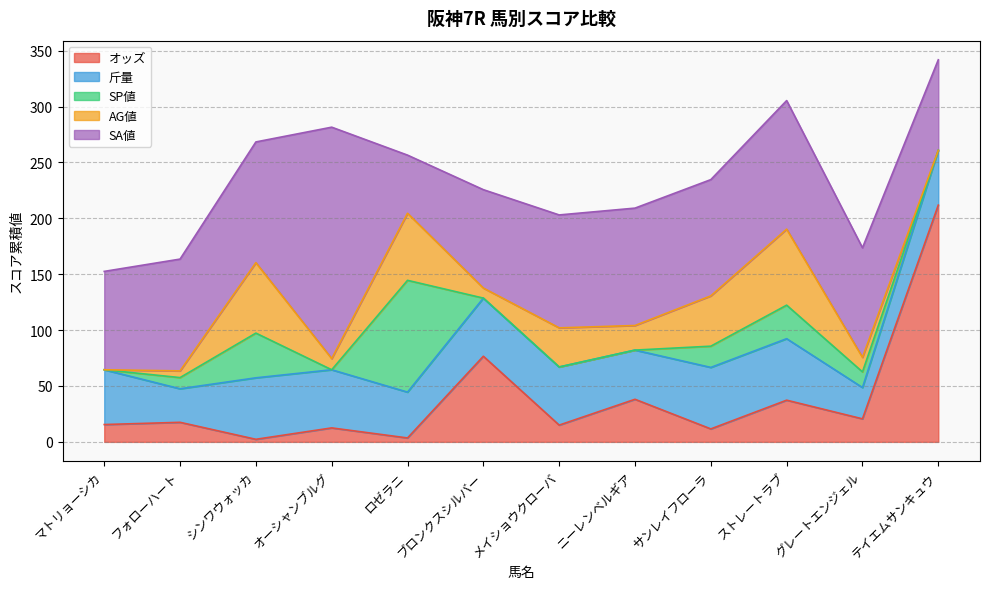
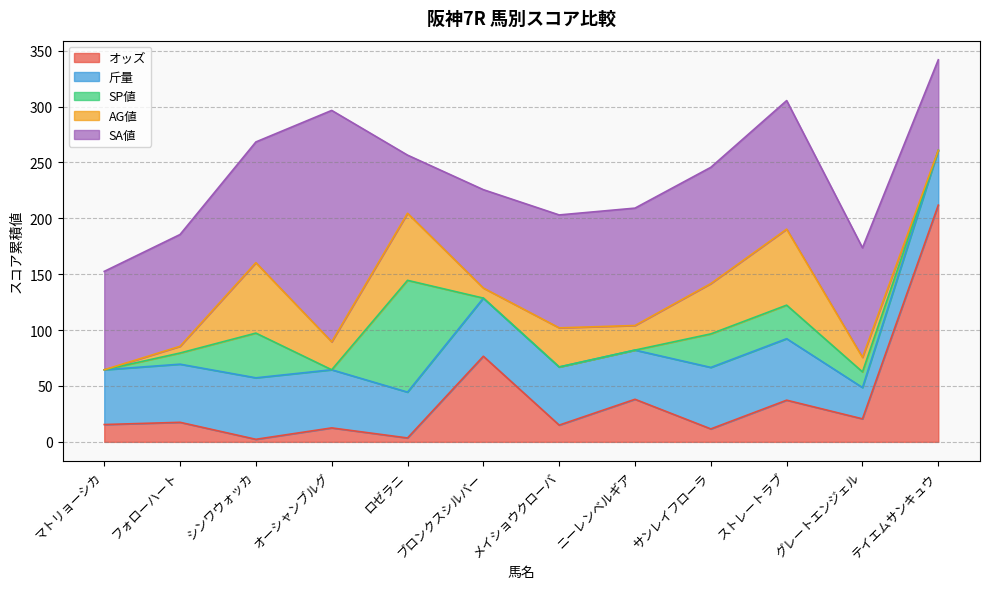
斤量, フォローハート: 30 -> 52
AG値, オーシャンブルグ: 10 -> 25
SP値, サンレイフローラ: 19 -> 30
